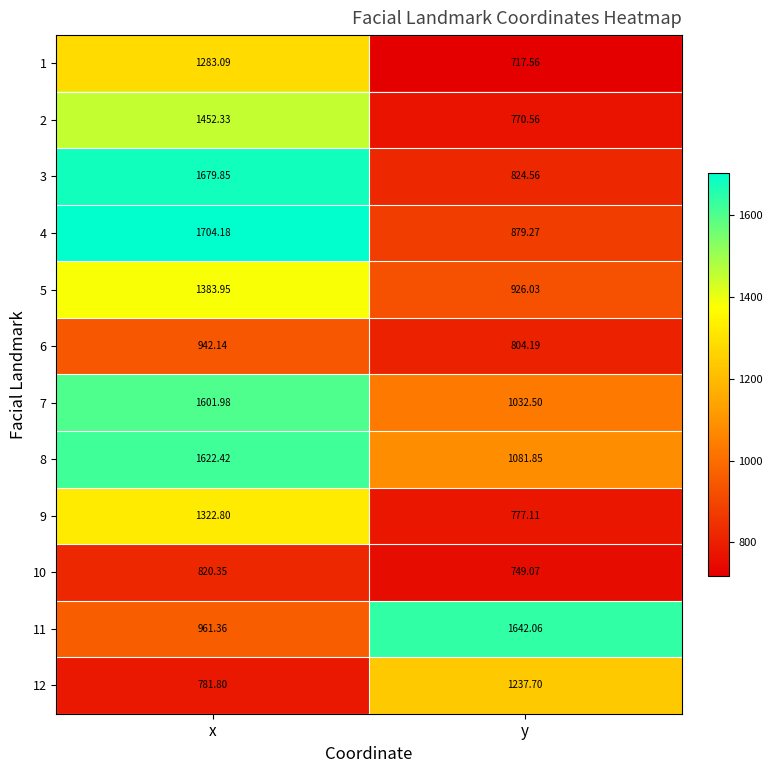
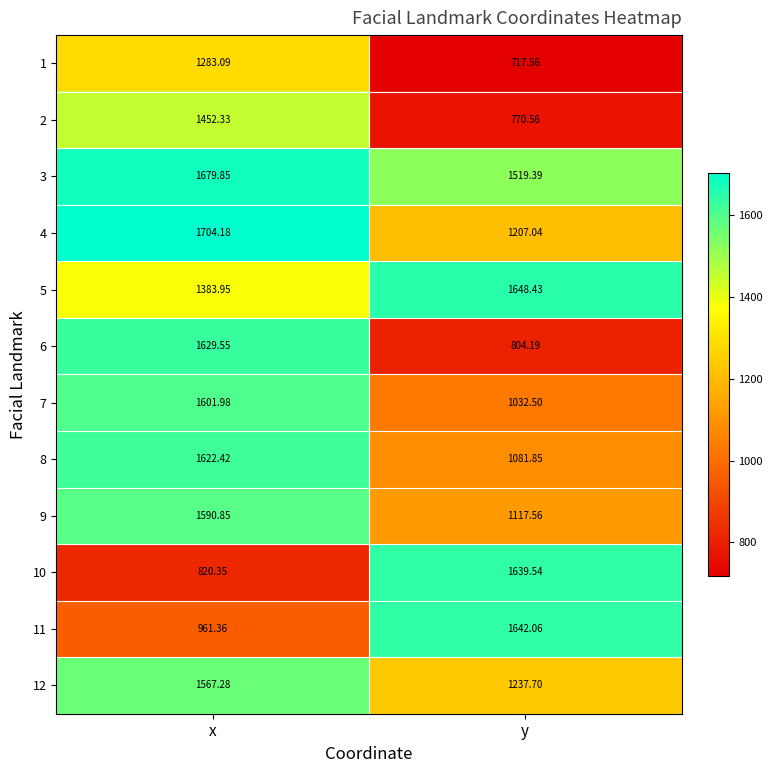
3, y: 824.56 -> 1519.39
4, y: 879.27 -> 1207.04
5, y: 926.03 -> 1648.43
6, x: 942.14 -> 1629.55
9, x: 1322.80 -> 1590.85
9, y: 777.11 -> 1117.56
10, y: 749.07 -> 1639.54
12, x: 781.80 -> 1567.28
